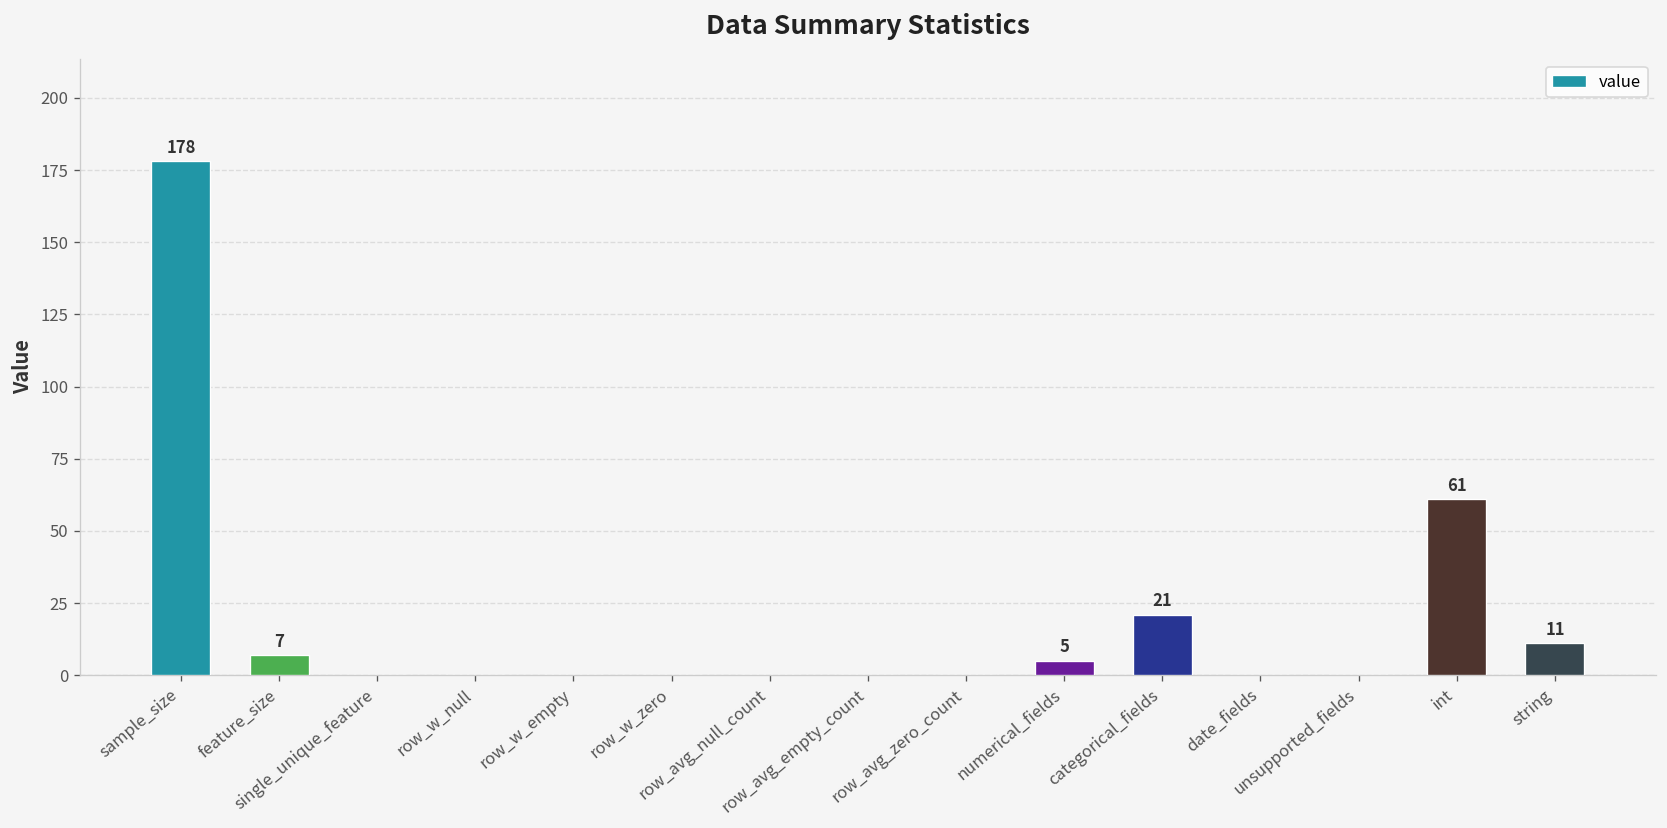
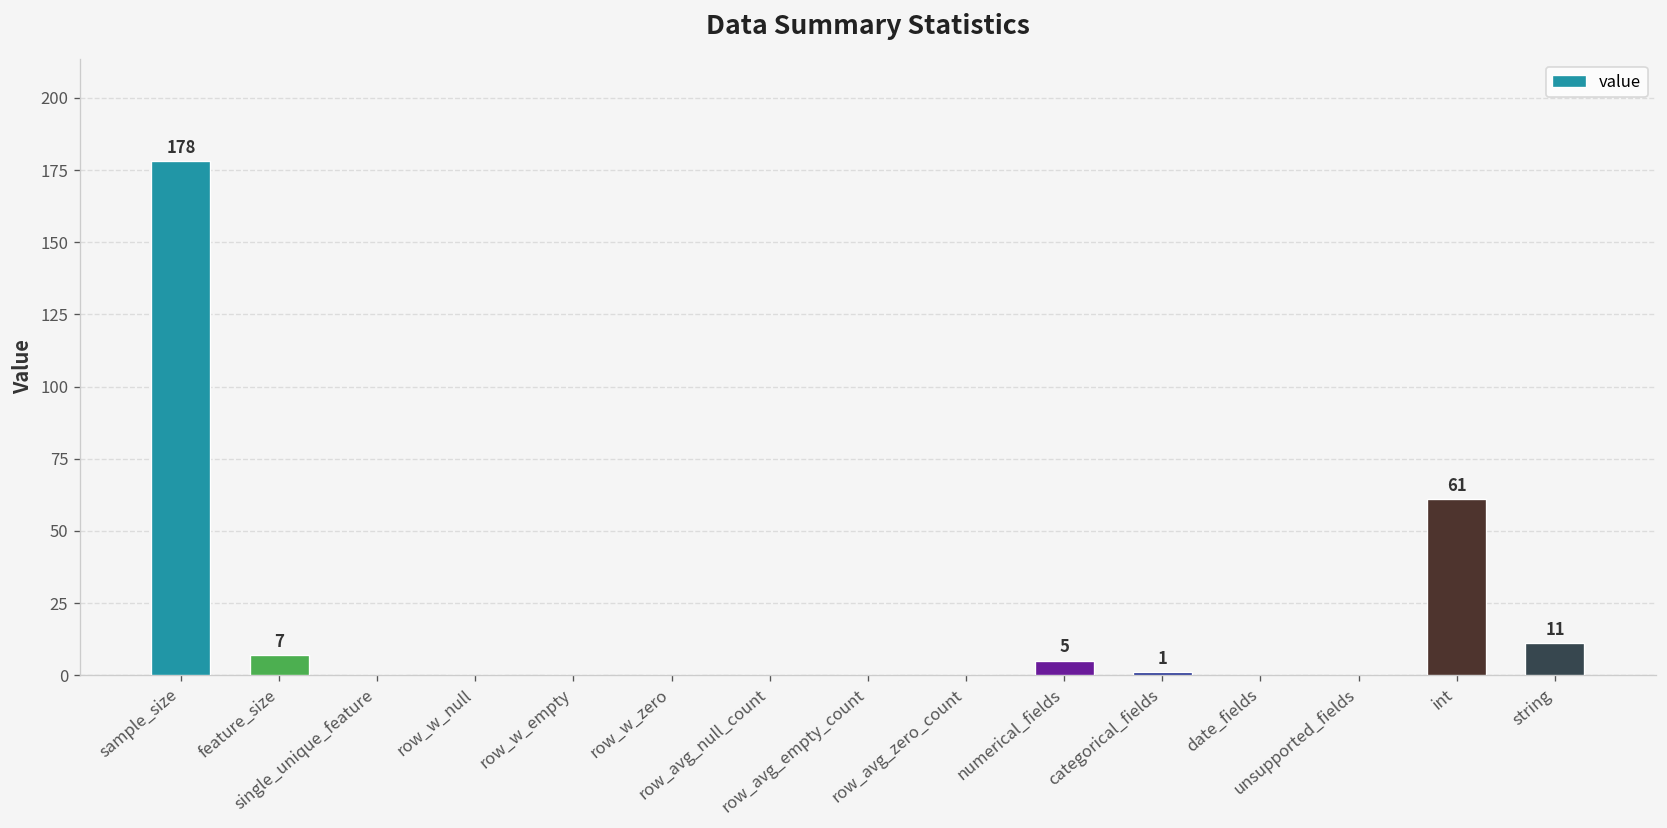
categorical_fields: 21 -> 1
